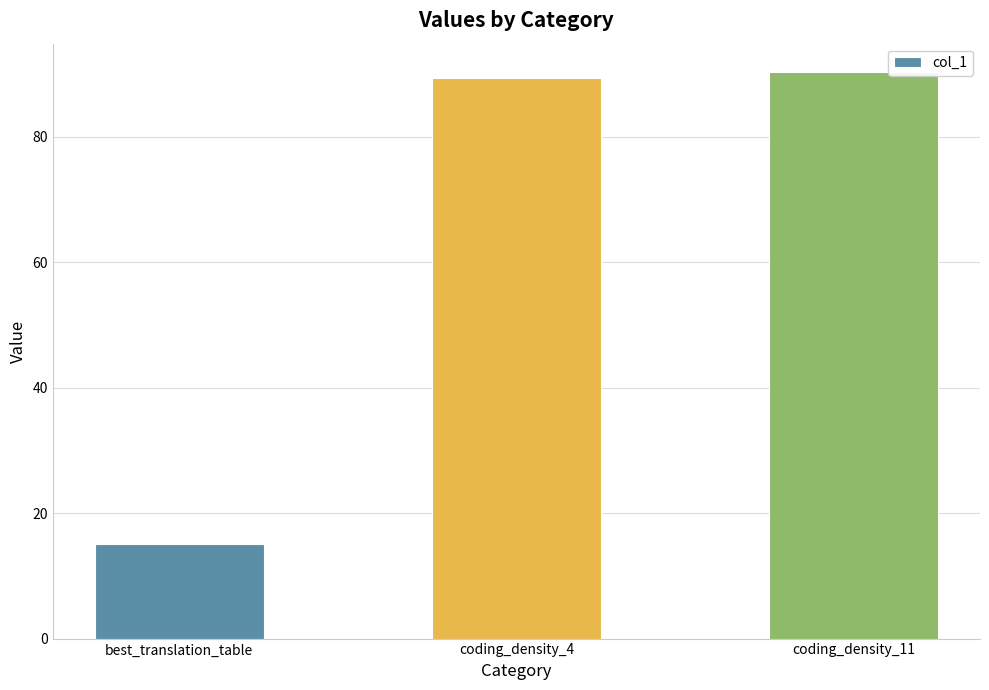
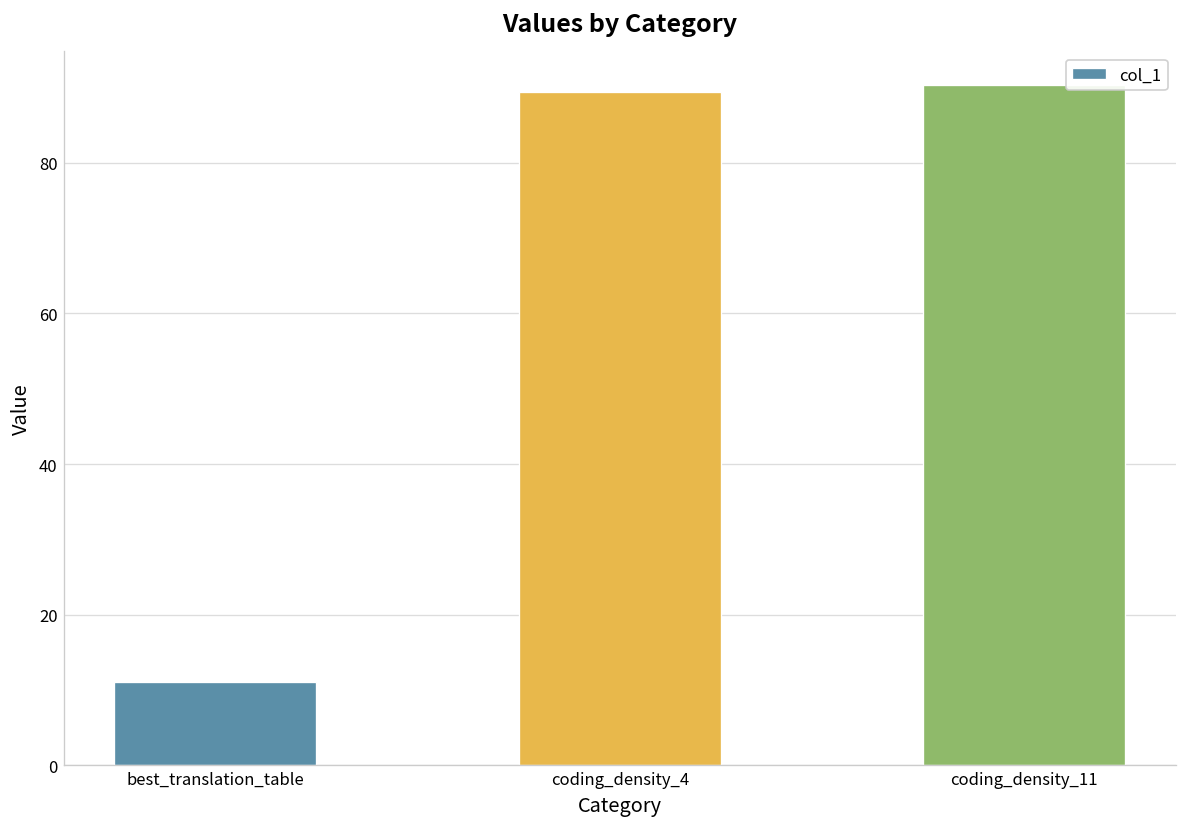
best_translation_table: 15 -> 11
